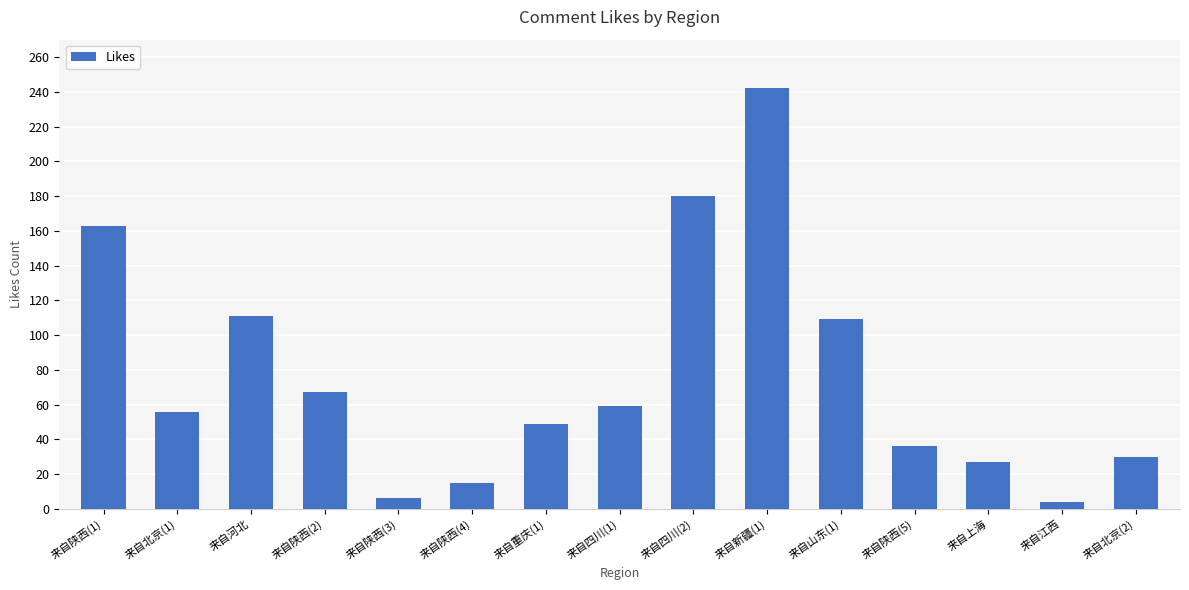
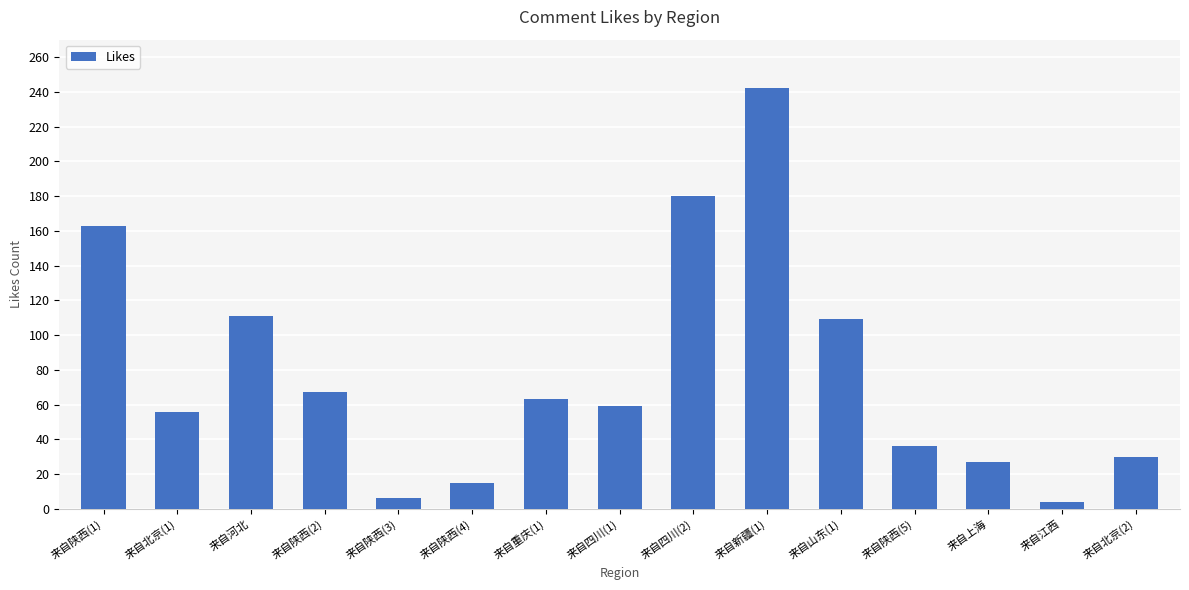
来自重庆(1): 49 -> 63
